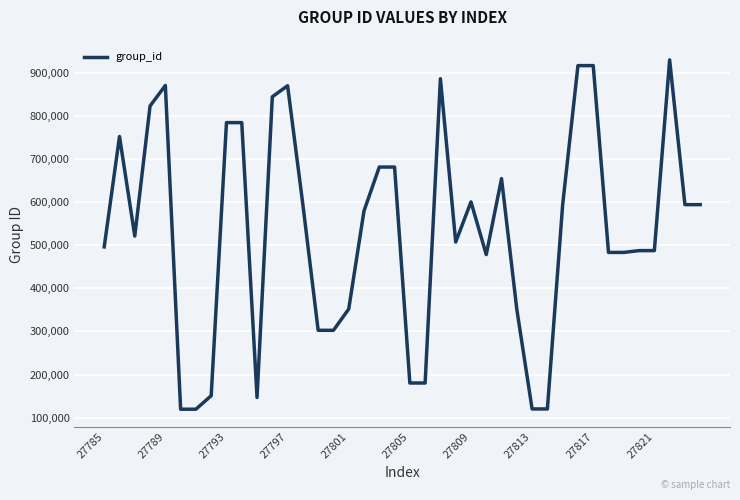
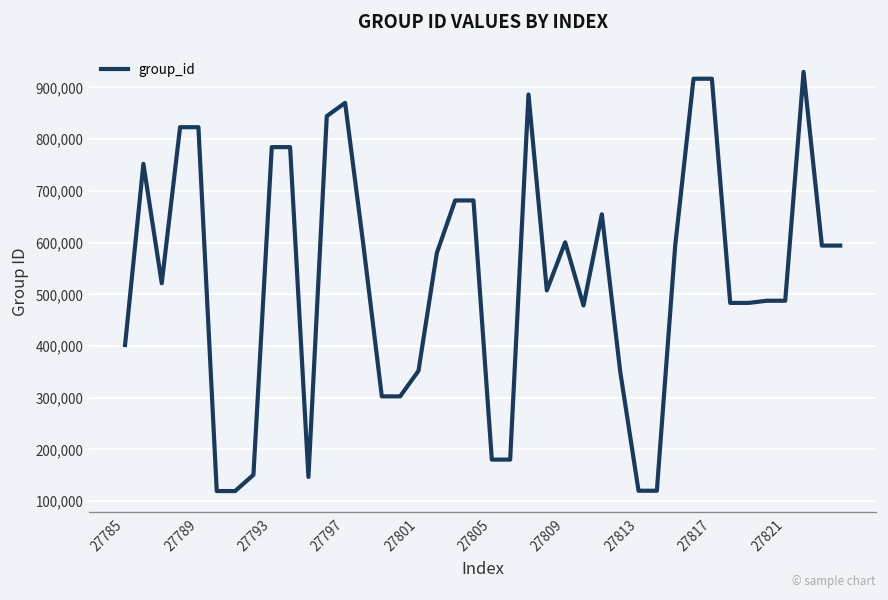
27785: 500,000 -> 400,000
27789: 870,000 -> 820,000
